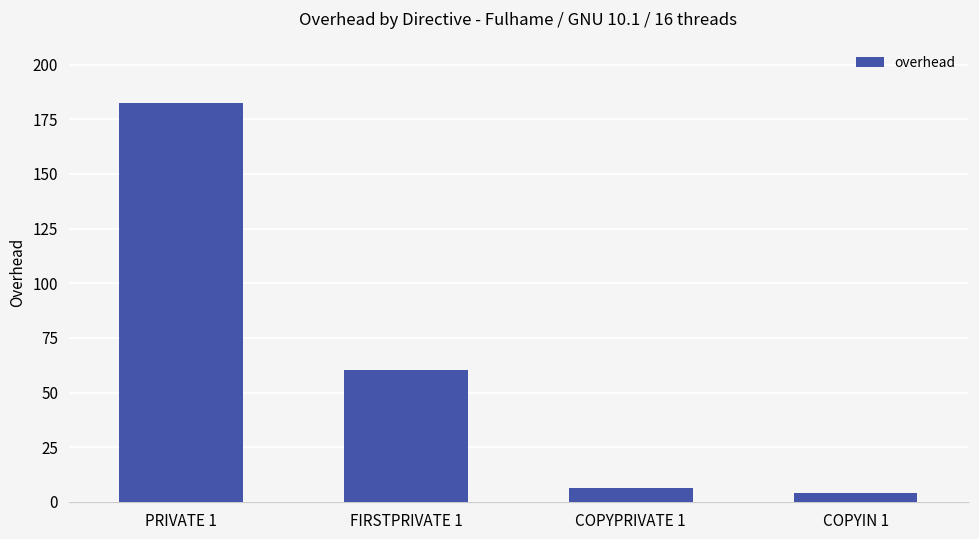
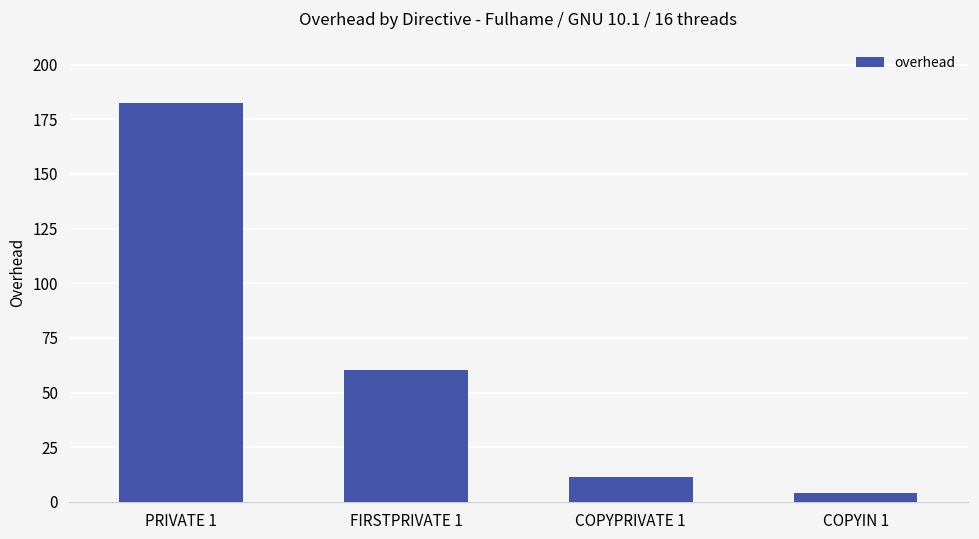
COPYPRIVATE 1: 6 -> 11
